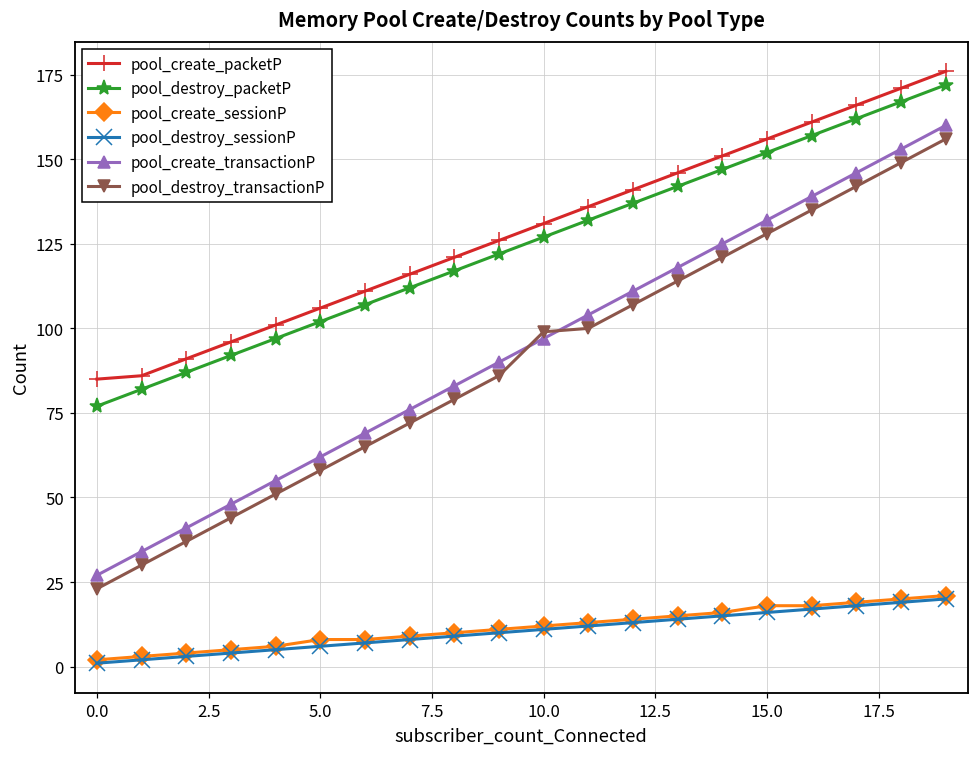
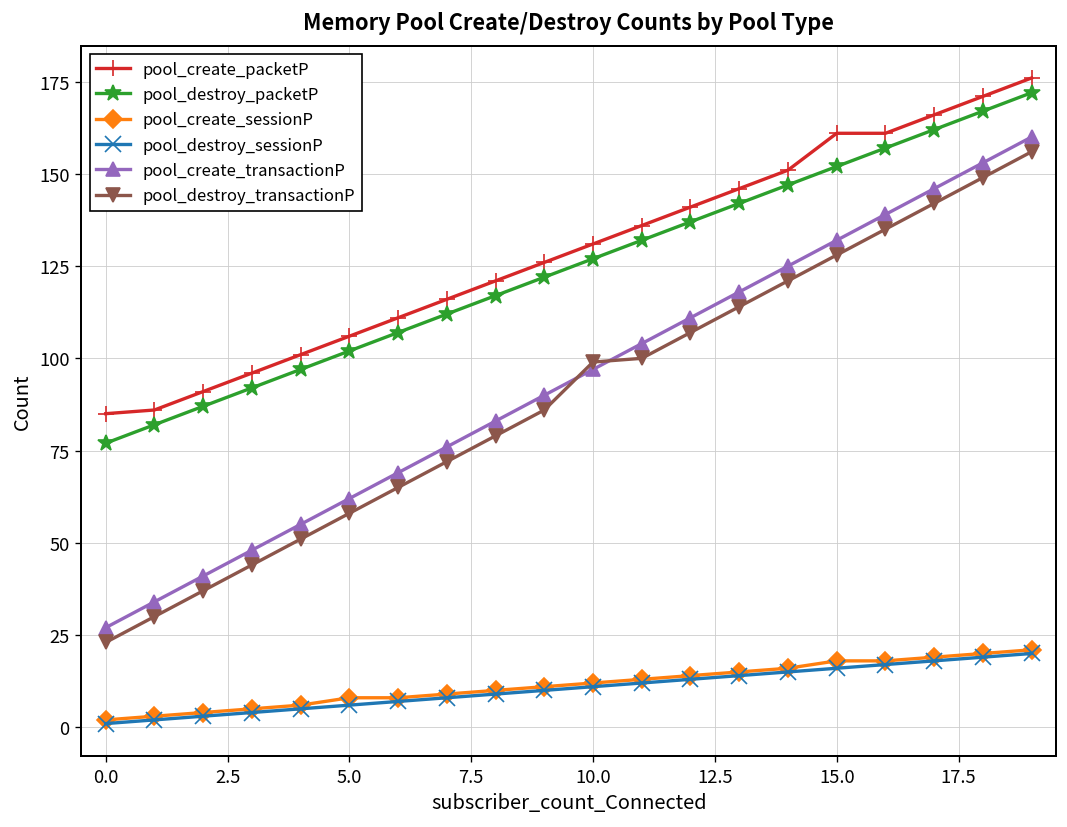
pool_create_packetP, 15.0: 156 -> 161
